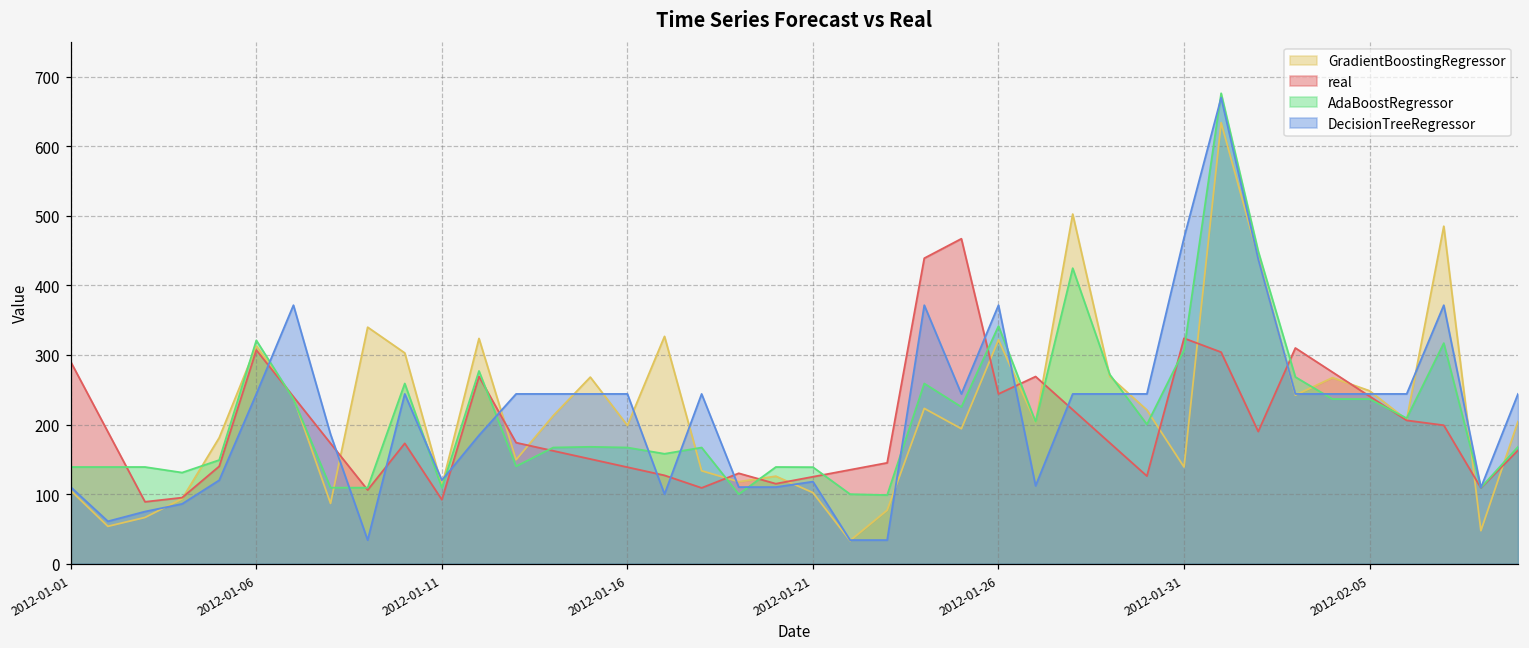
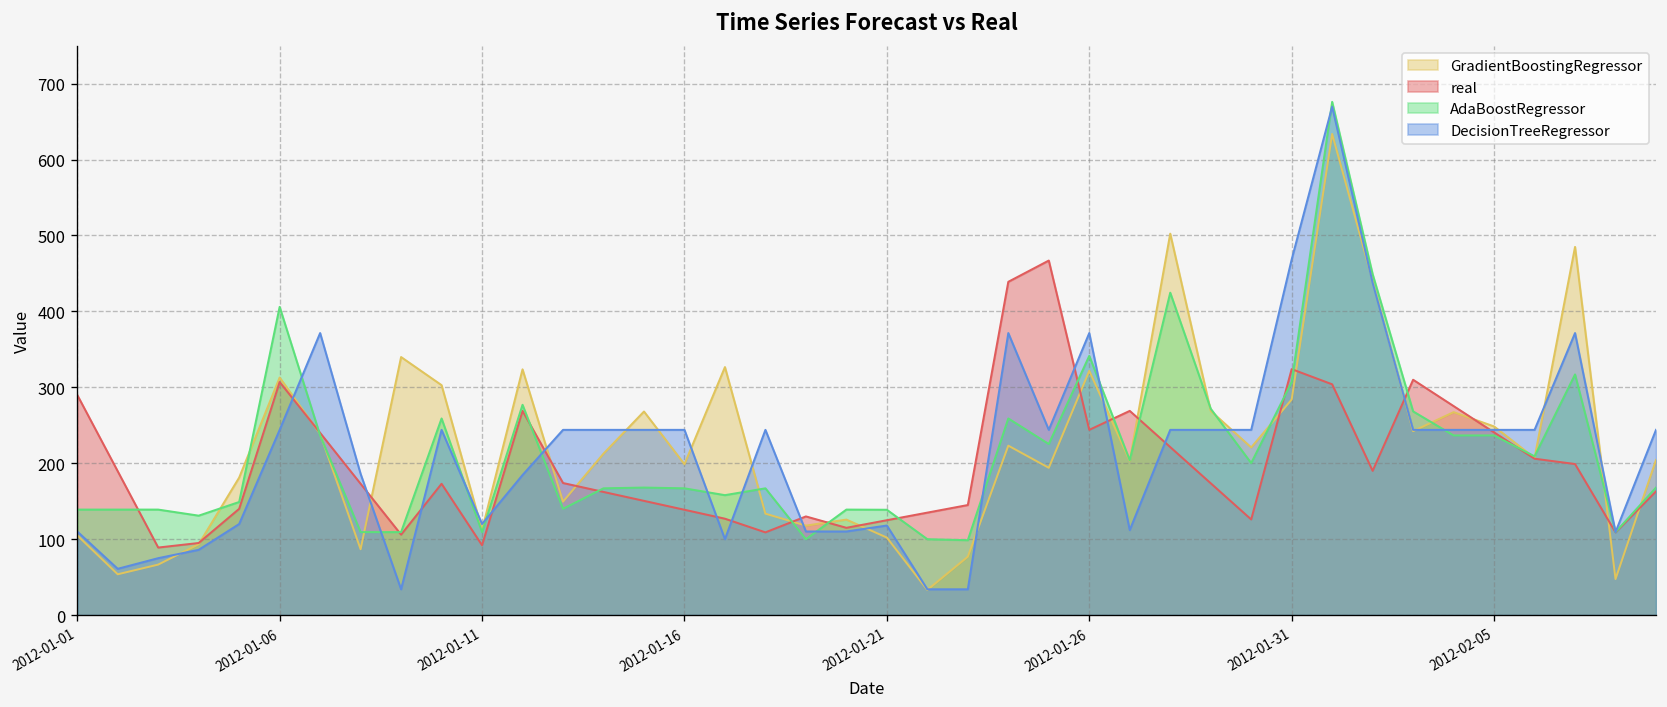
AdaBoostRegressor, 2012-01-06: 320 -> 410
GradientBoostingRegressor, 2012-01-31: 140 -> 280
